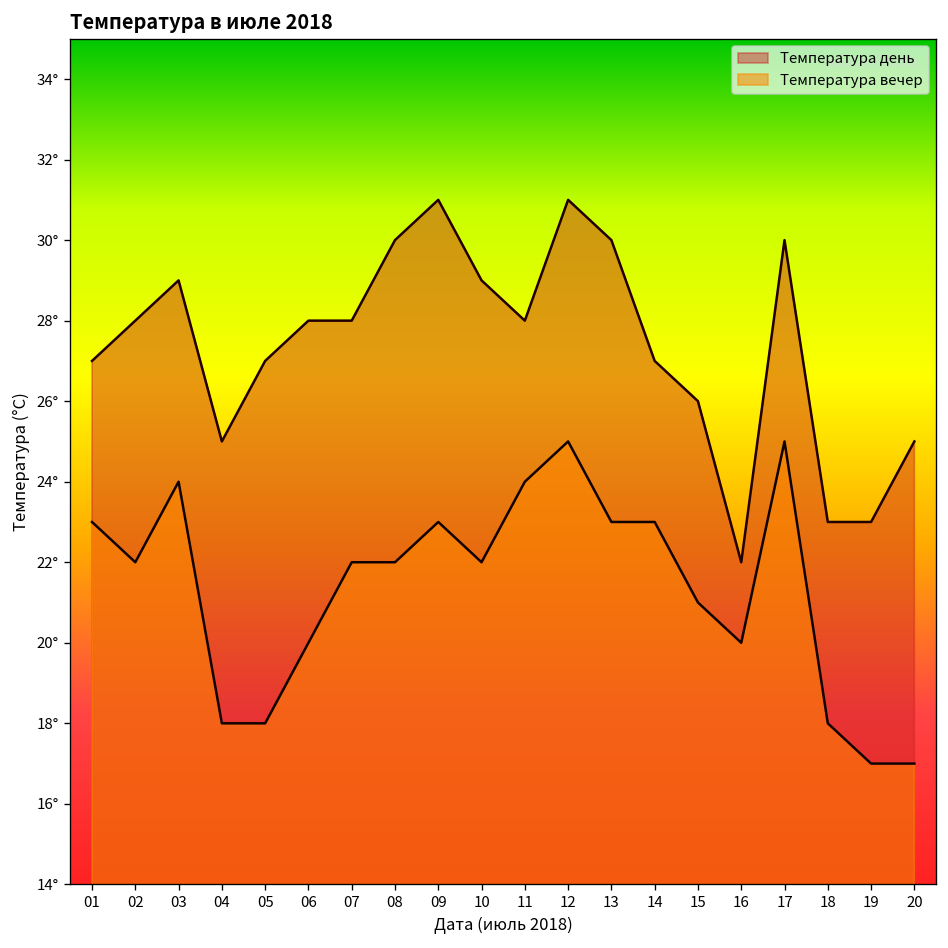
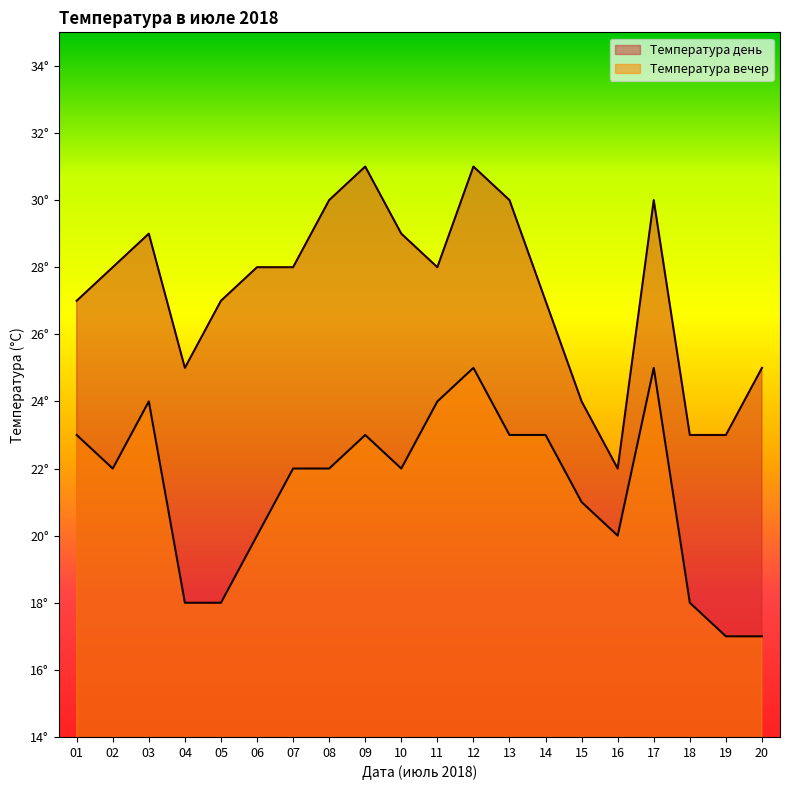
Температура день, 15: 26° -> 24°
